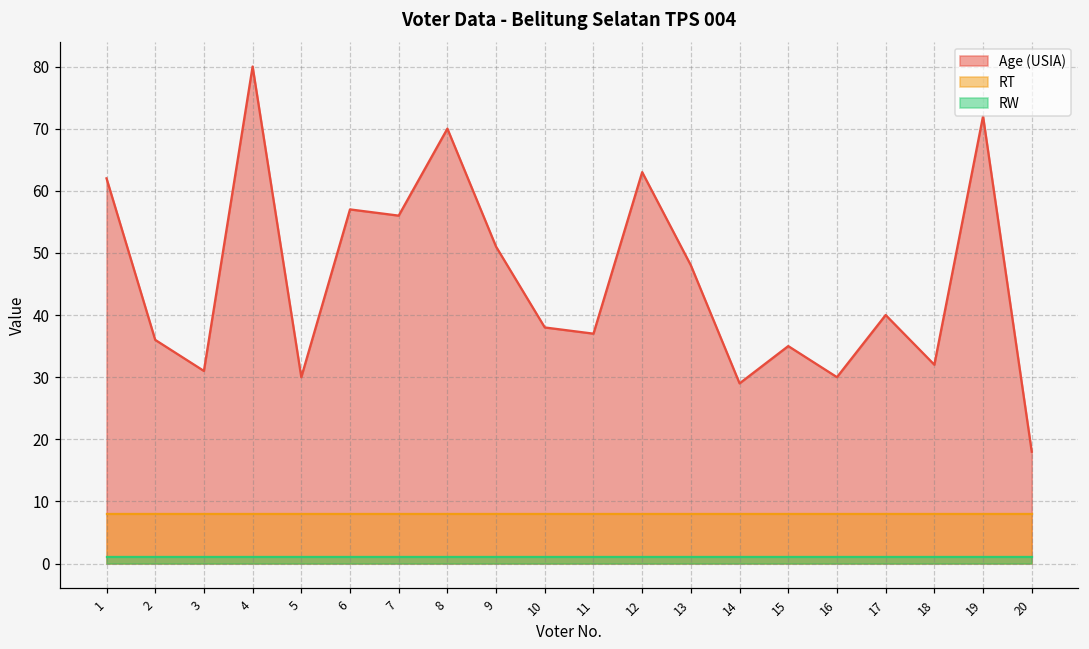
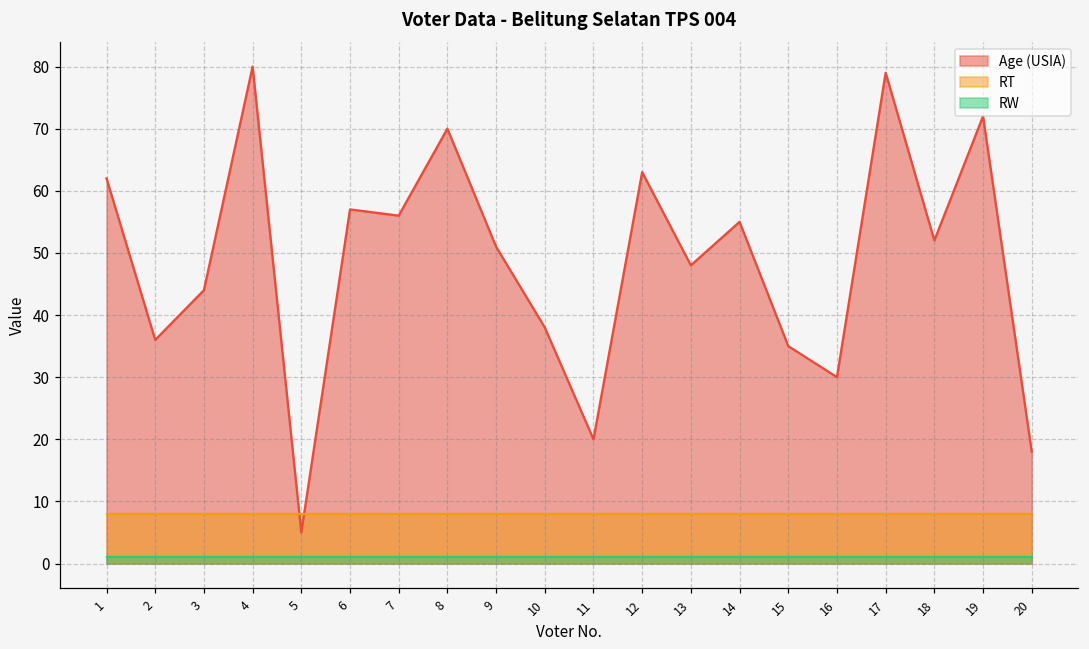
Age (USIA), 3: 31 -> 44
Age (USIA), 5: 30 -> 5
Age (USIA), 11: 37 -> 20
Age (USIA), 14: 29 -> 55
Age (USIA), 17: 40 -> 79
Age (USIA), 18: 32 -> 52
